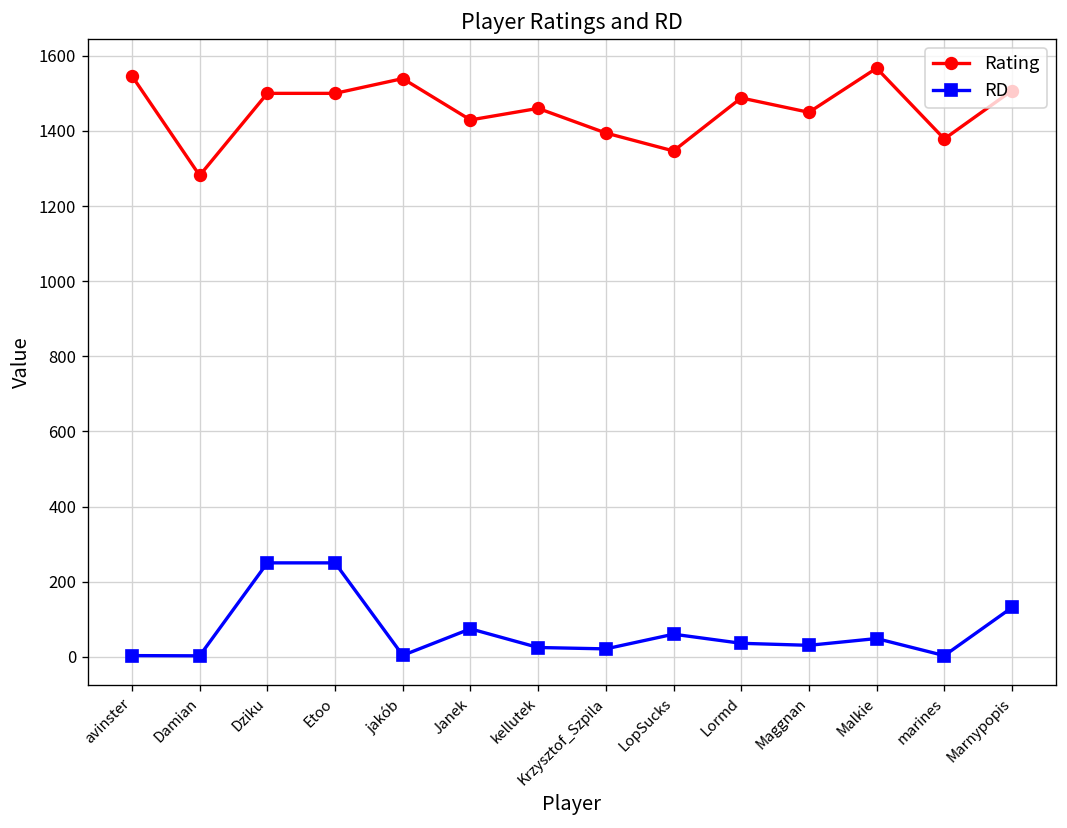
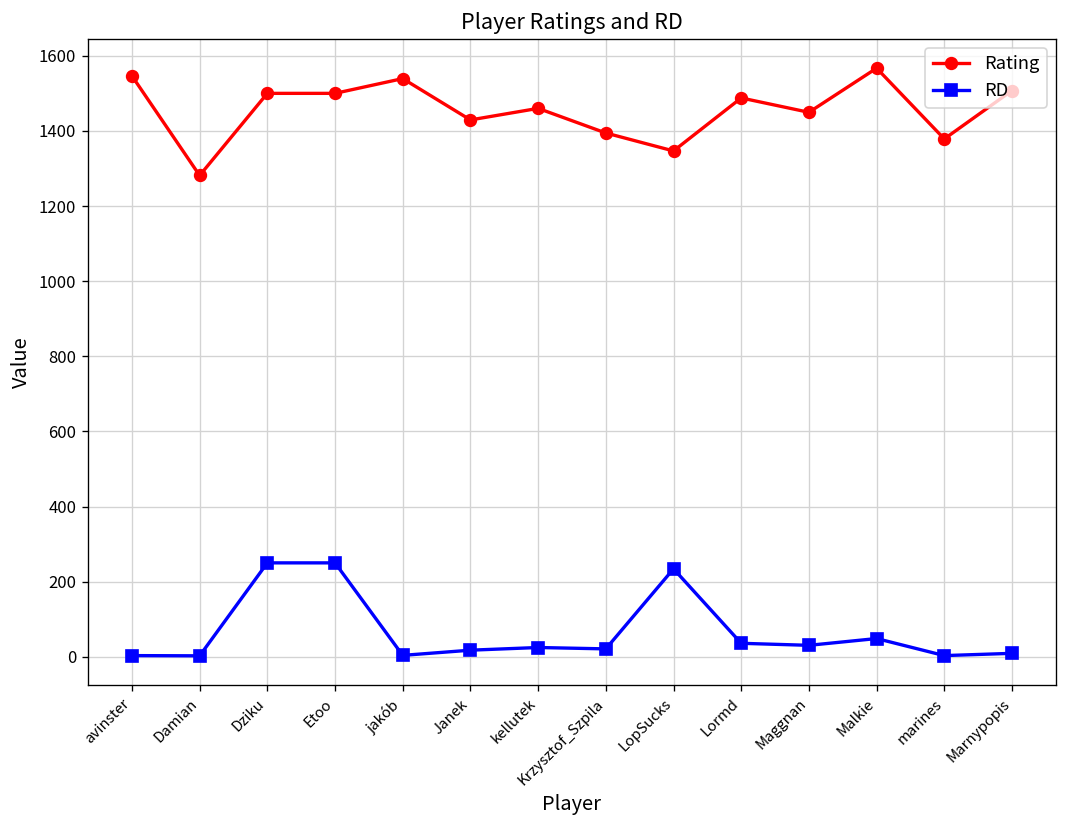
RD, Janek: 70 -> 20
RD, LopSucks: 60 -> 230
RD, Marnypopis: 130 -> 10
